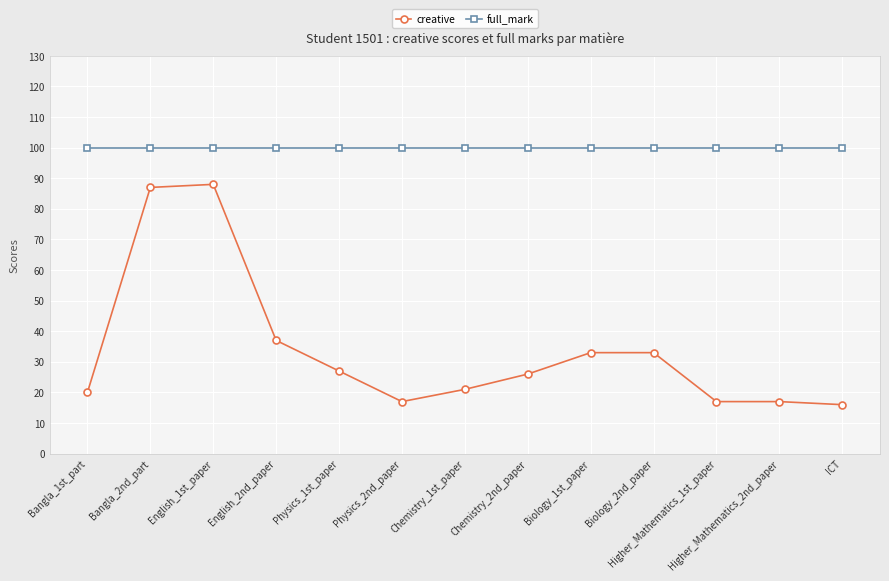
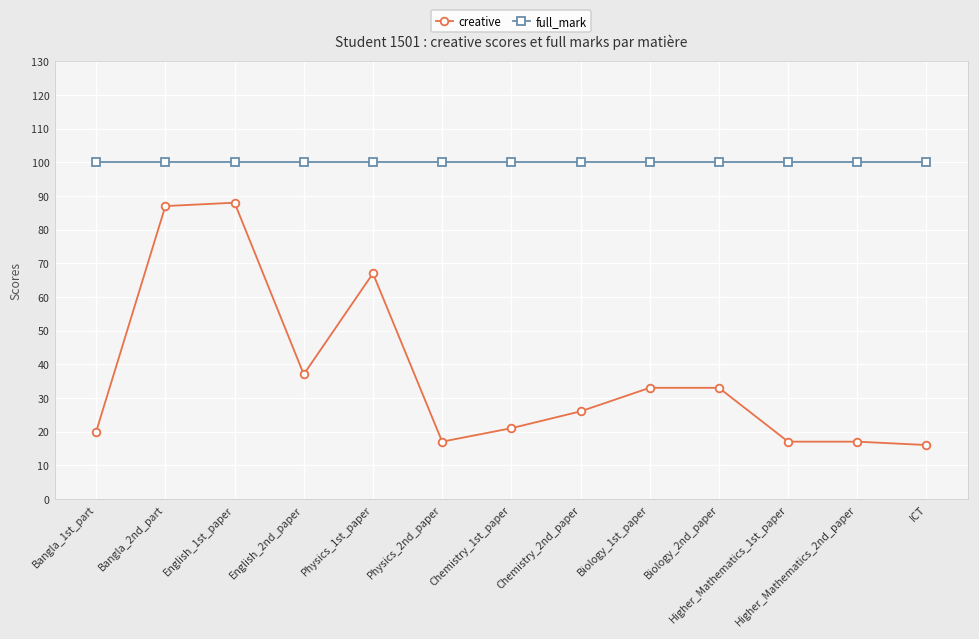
creative, Physics_1st_paper: 27 -> 67
